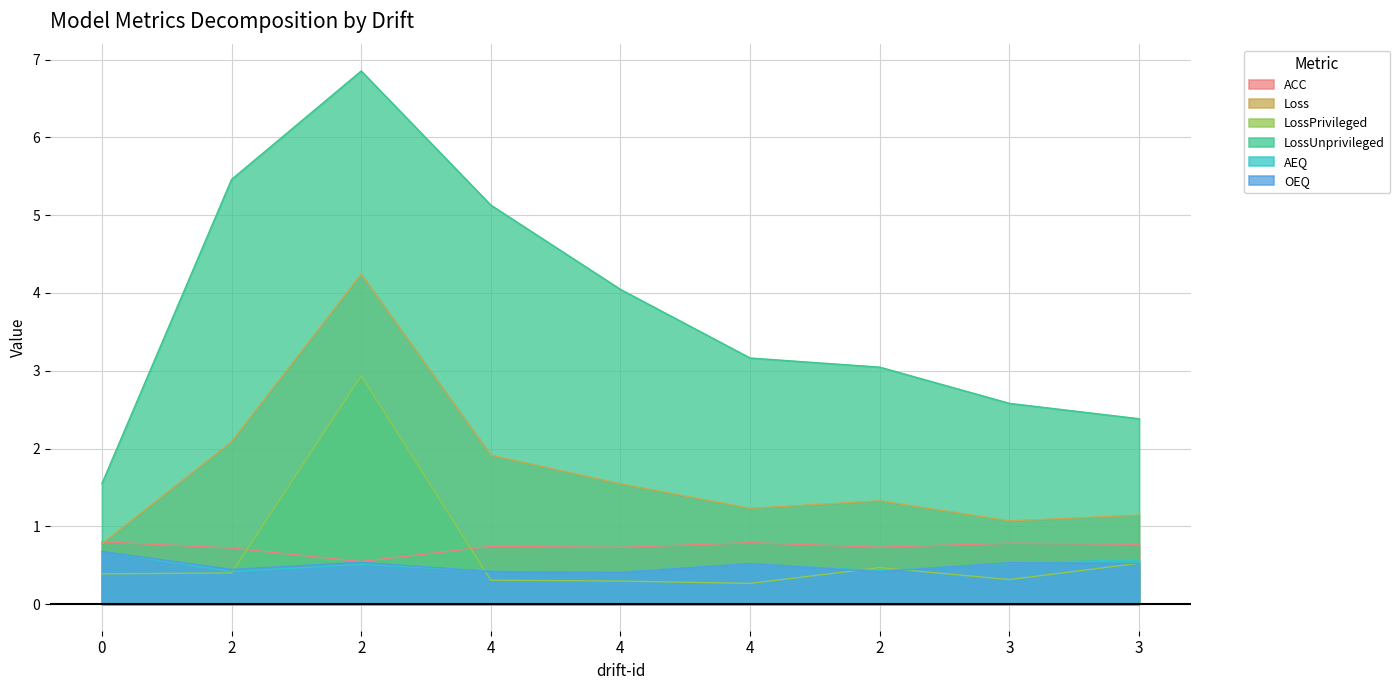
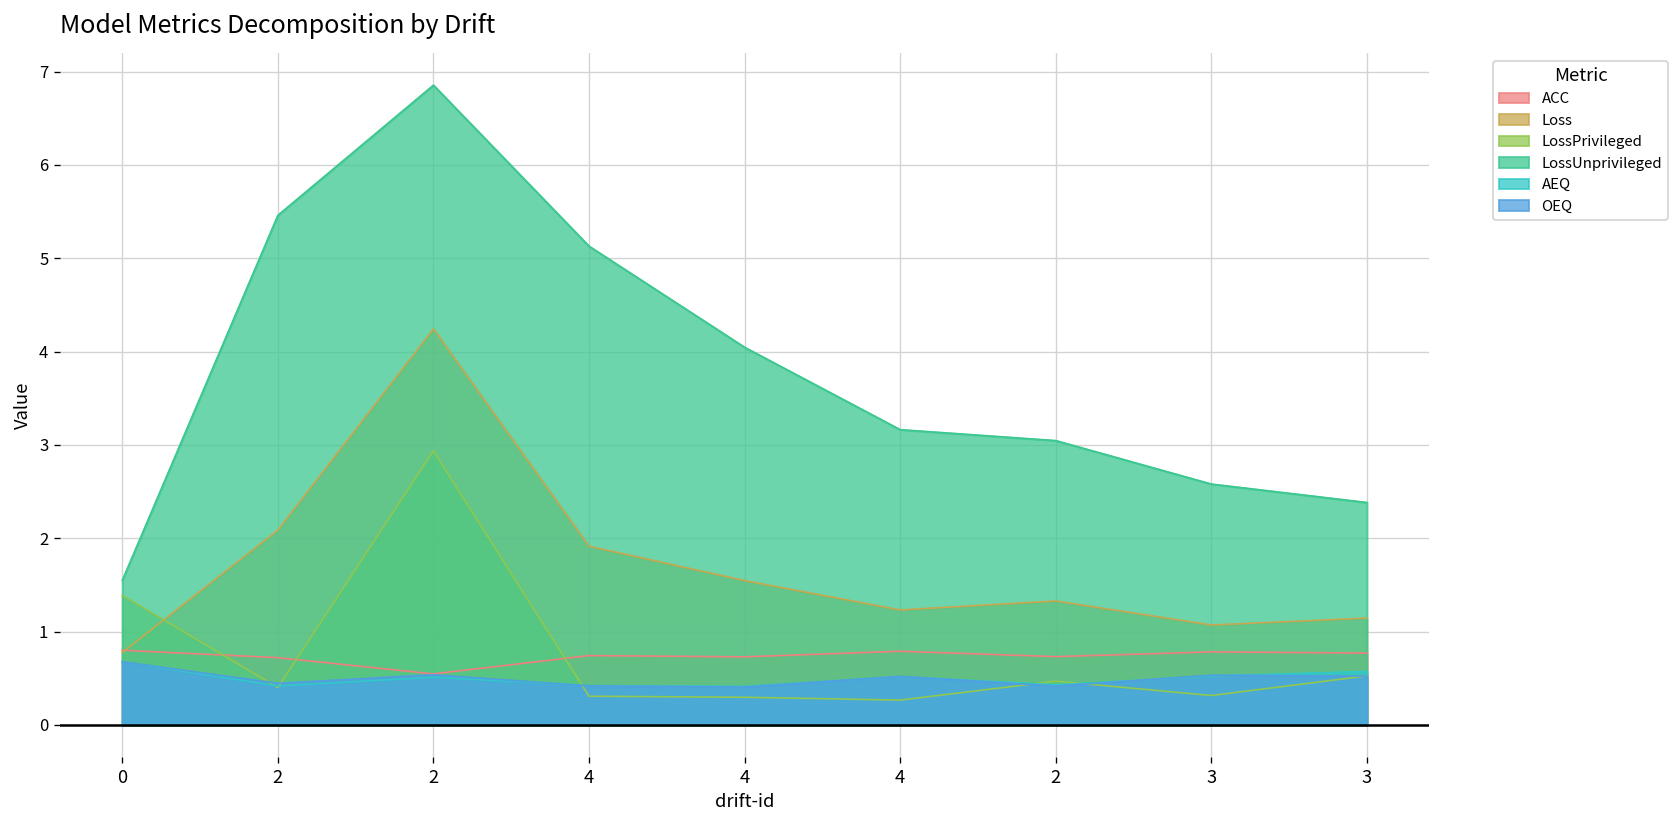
LossPrivileged, 0: 0.4 -> 1.4
